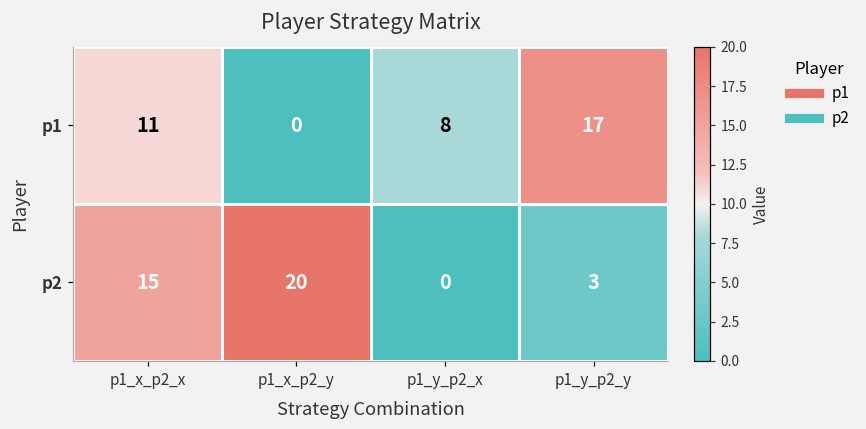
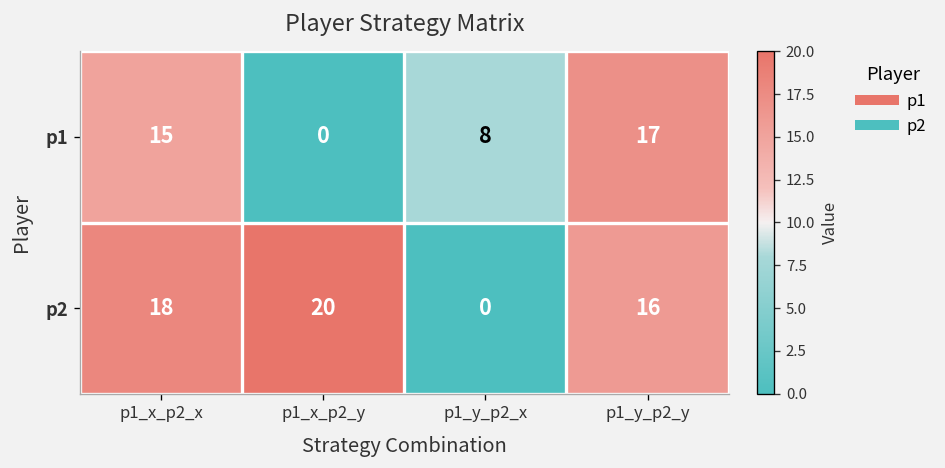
p1, p1_x_p2_x: 11 -> 15
p2, p1_x_p2_x: 15 -> 18
p2, p1_y_p2_y: 3 -> 16
